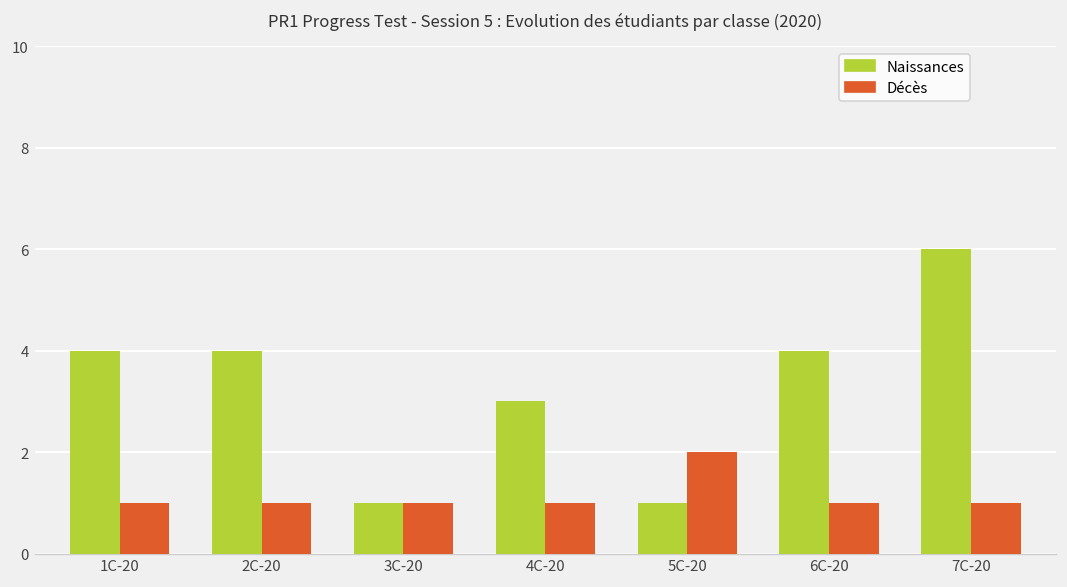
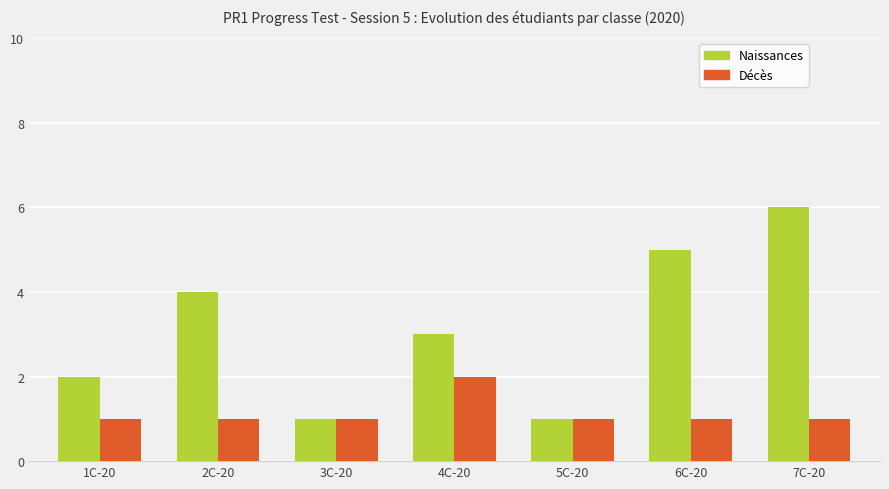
Naissances, 1C-20: 4 -> 2
Décès, 4C-20: 1 -> 2
Décès, 5C-20: 2 -> 1
Naissances, 6C-20: 4 -> 5
